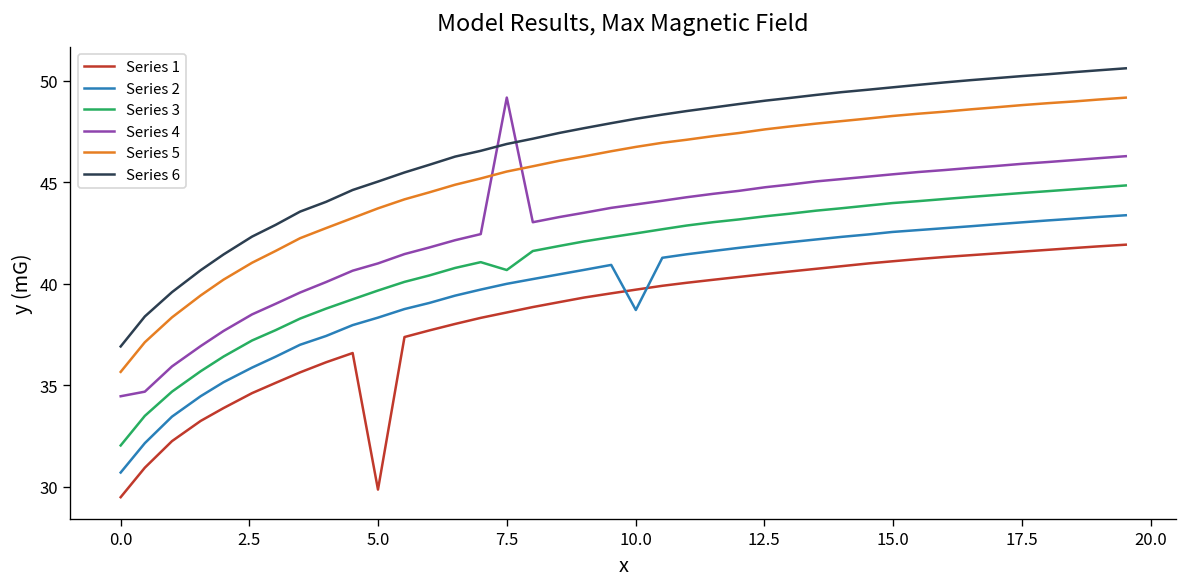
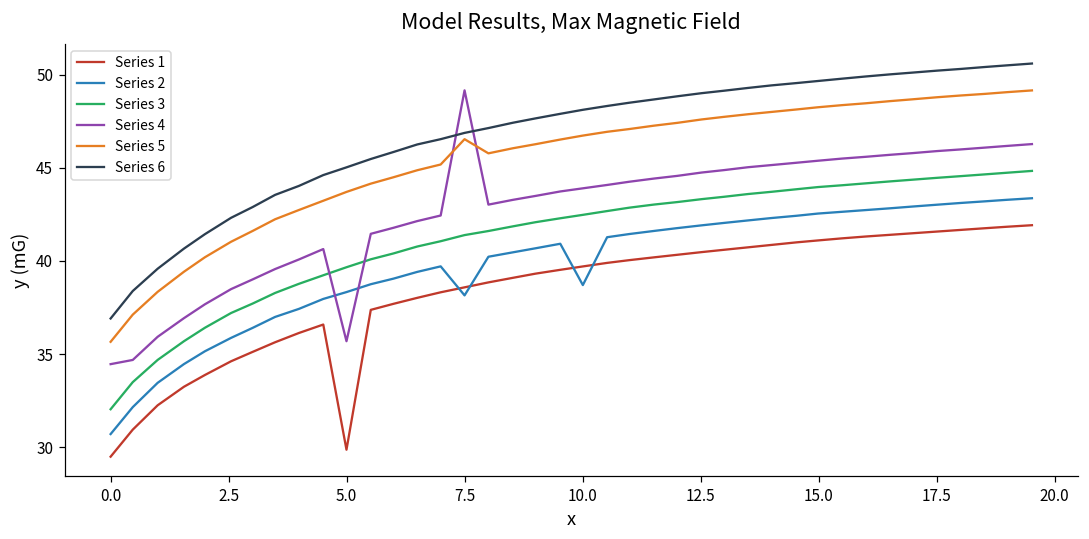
Series 4, 5.0: 41.0 -> 35.7
Series 2, 7.5: 40.0 -> 38.2
Series 3, 7.5: 40.7 -> 41.4
Series 5, 7.5: 45.5 -> 46.5
